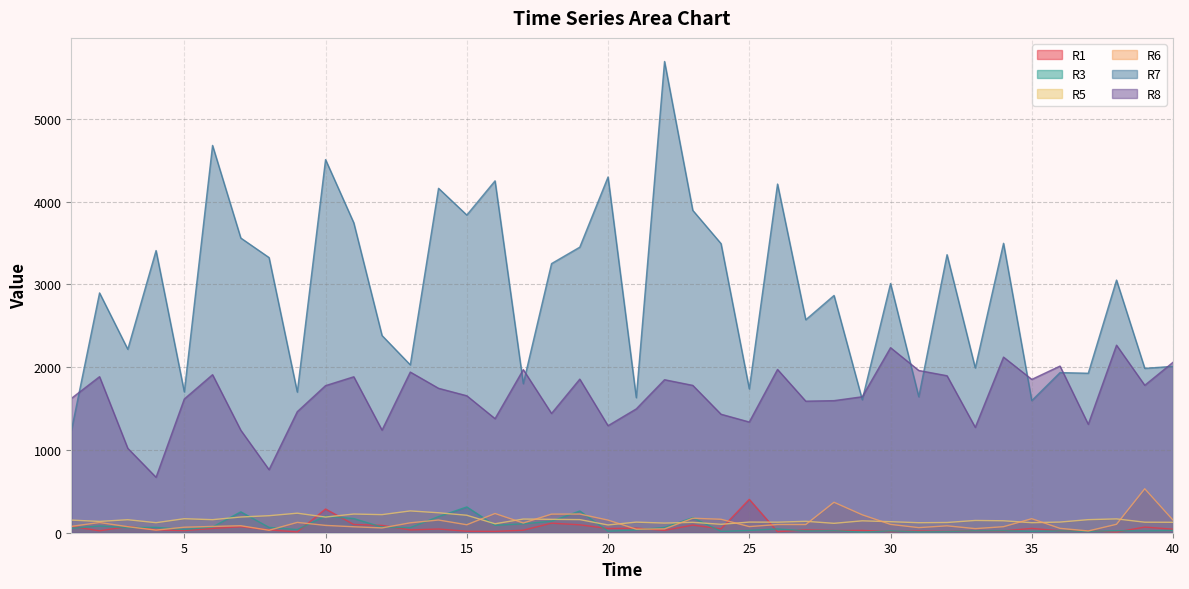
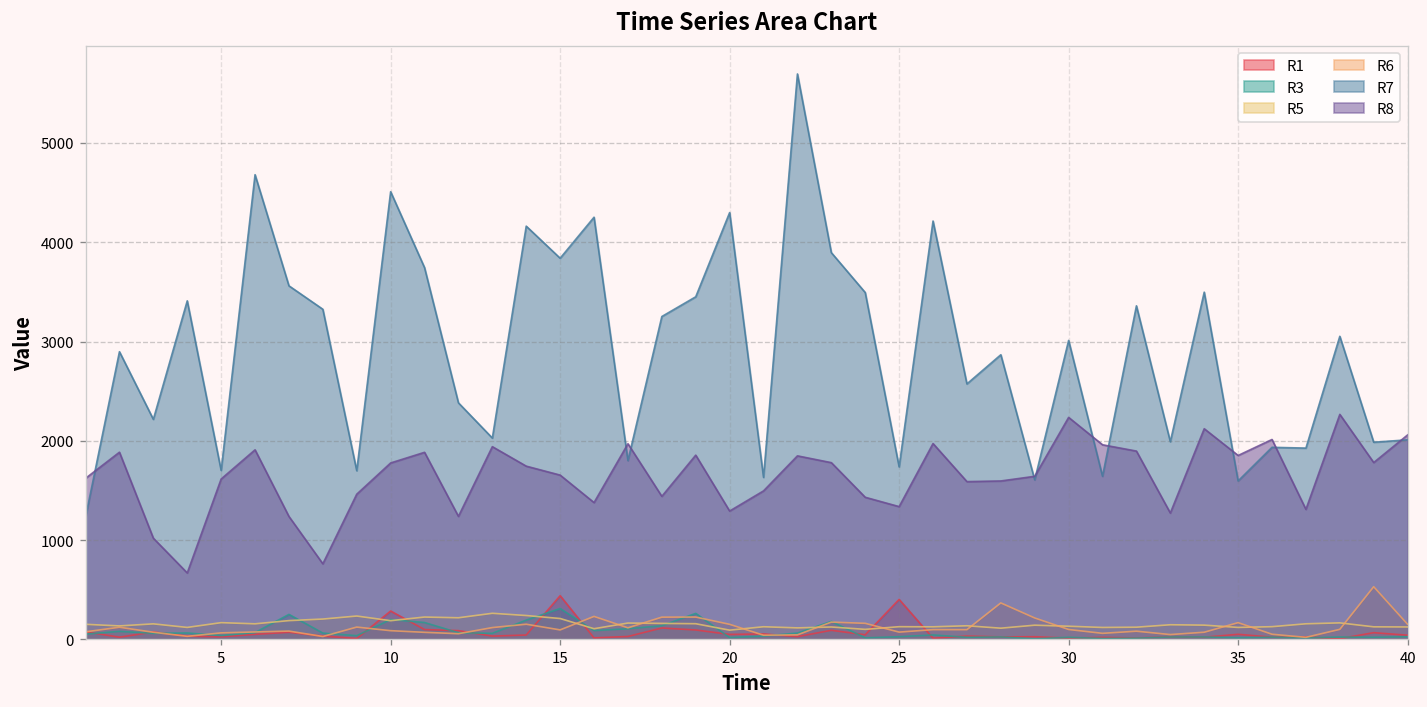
R1, 15: 0 -> 400
